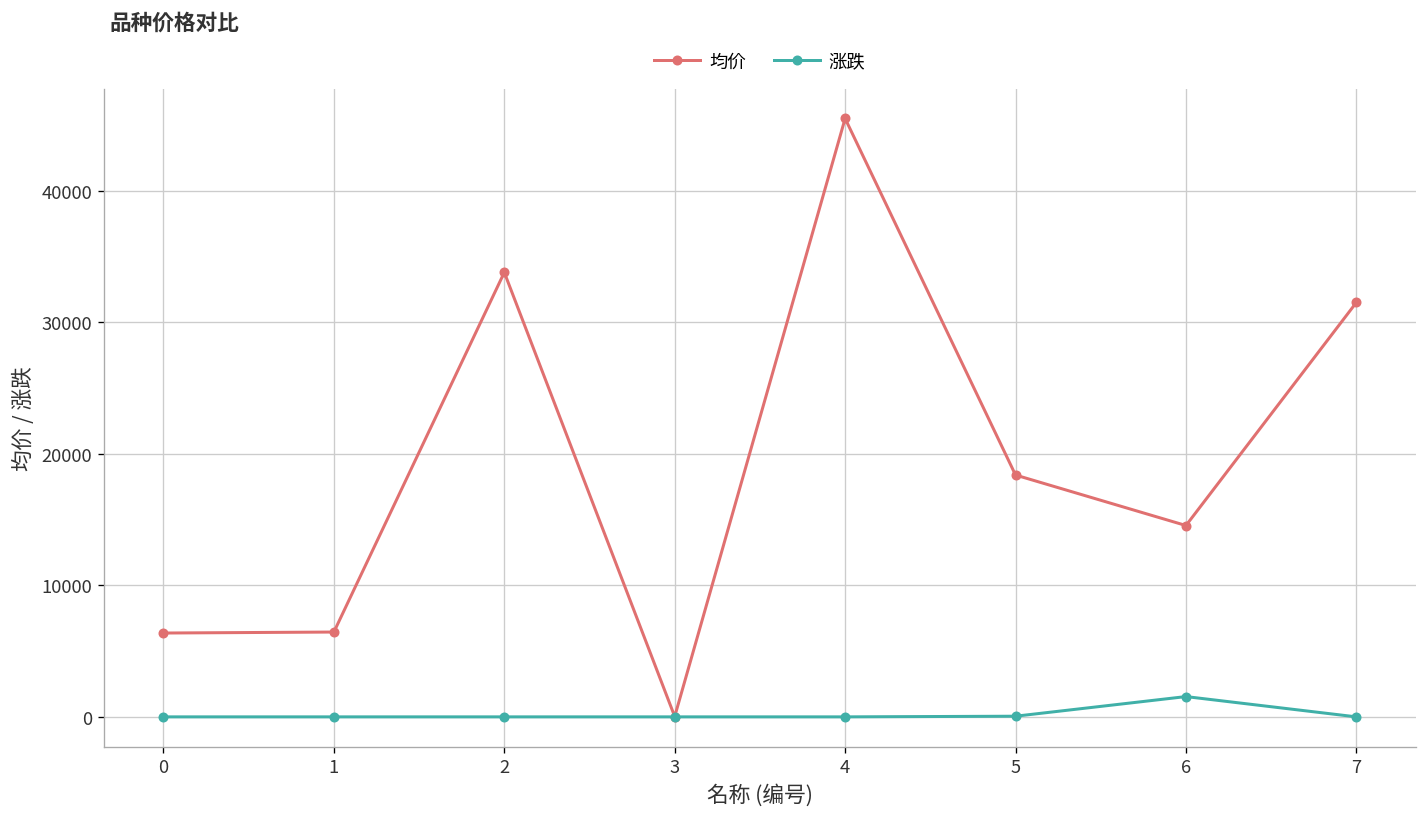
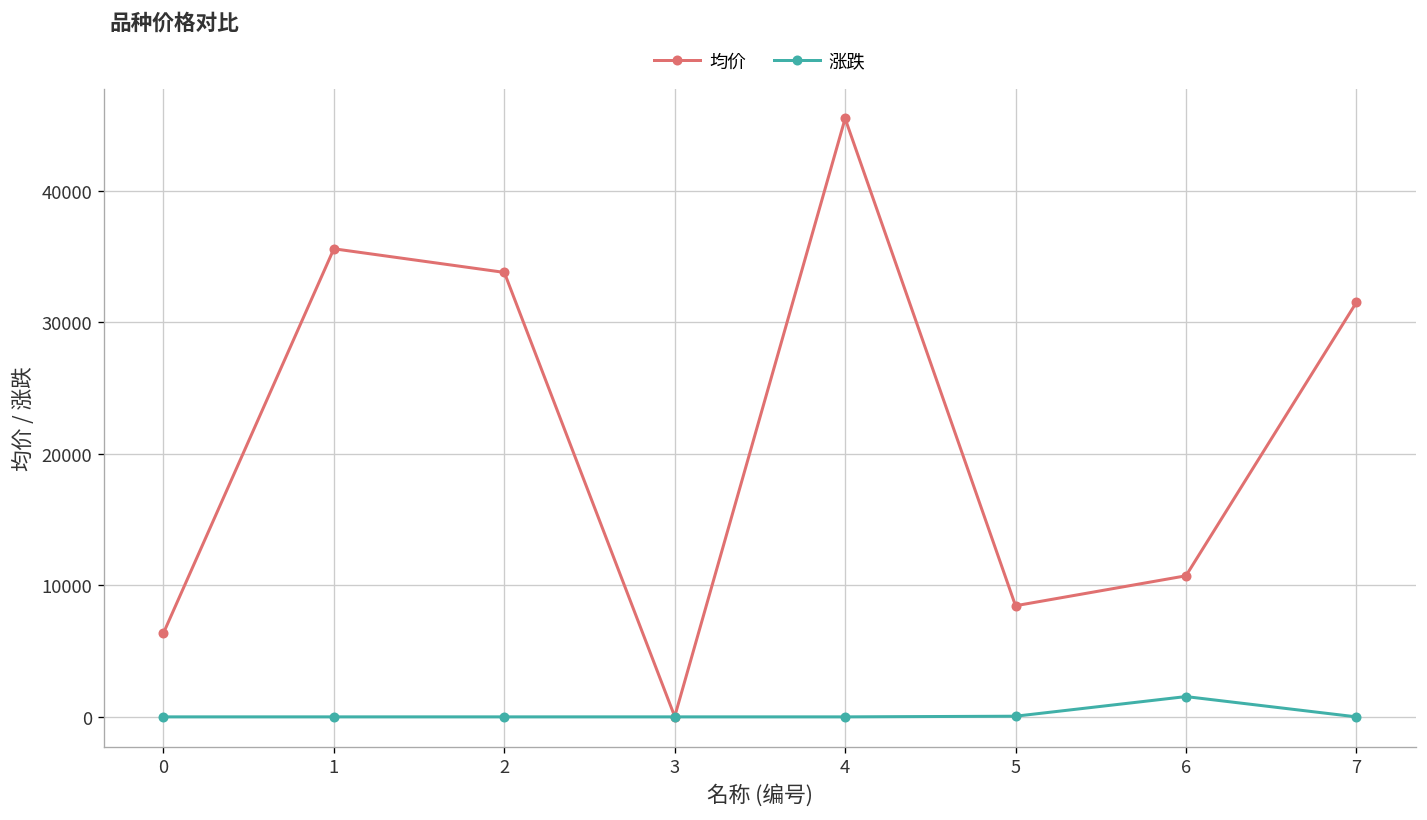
均价, 1: 6500 -> 35600
均价, 5: 18400 -> 8500
均价, 6: 14600 -> 10700
